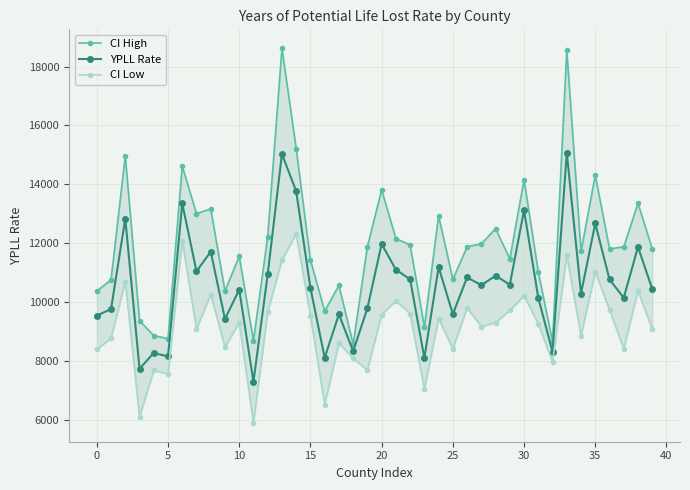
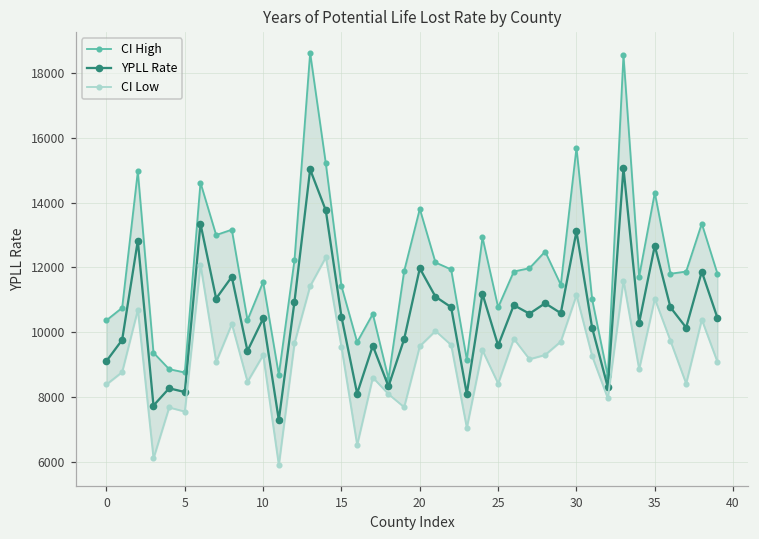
YPLL Rate, 0: 9500 -> 9100
CI High, 30: 14200 -> 15700
CI Low, 30: 10200 -> 11100
